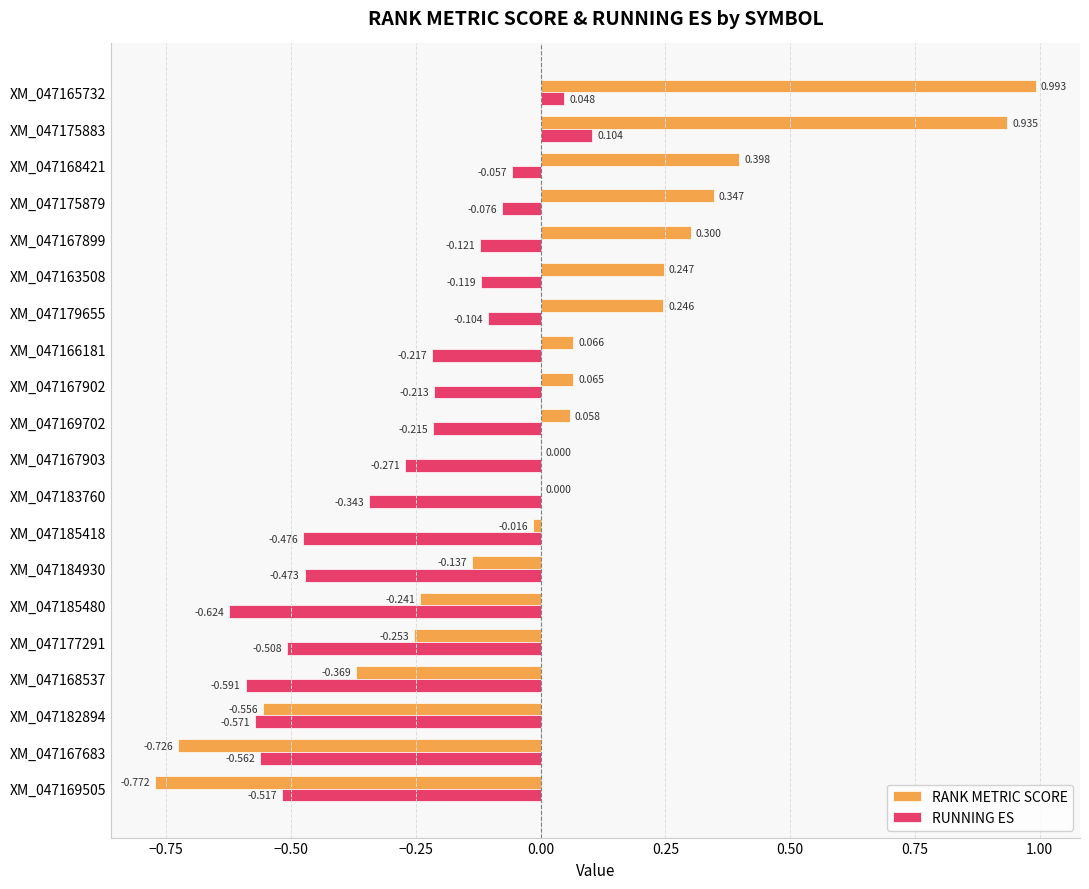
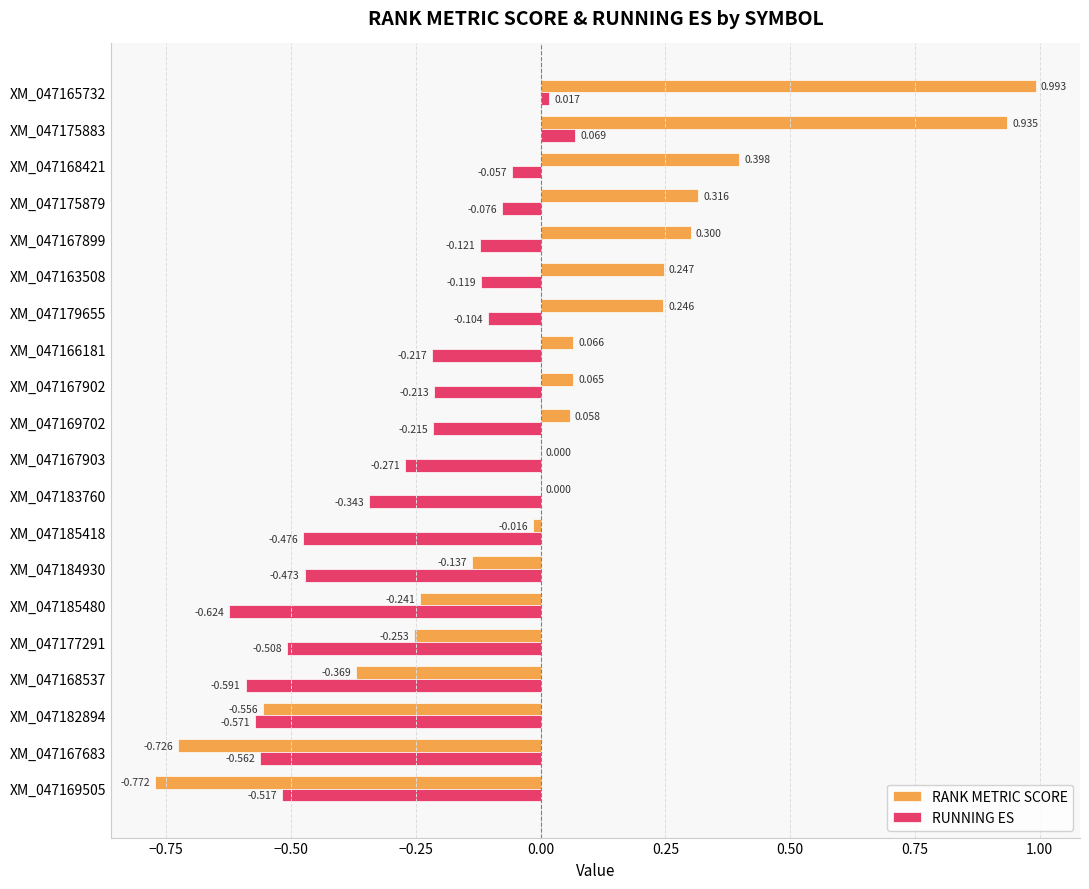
RUNNING ES, XM_047165732: 0.048 -> 0.017
RUNNING ES, XM_047175883: 0.104 -> 0.069
RANK METRIC SCORE, XM_047175879: 0.347 -> 0.316
